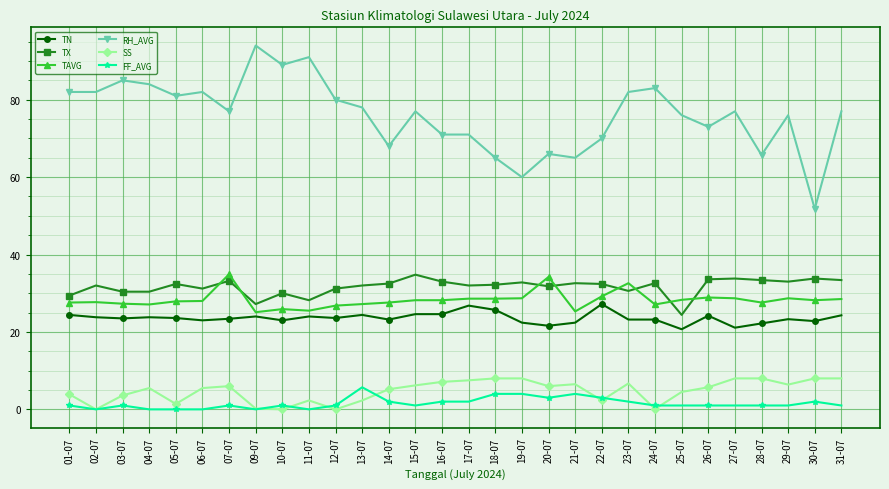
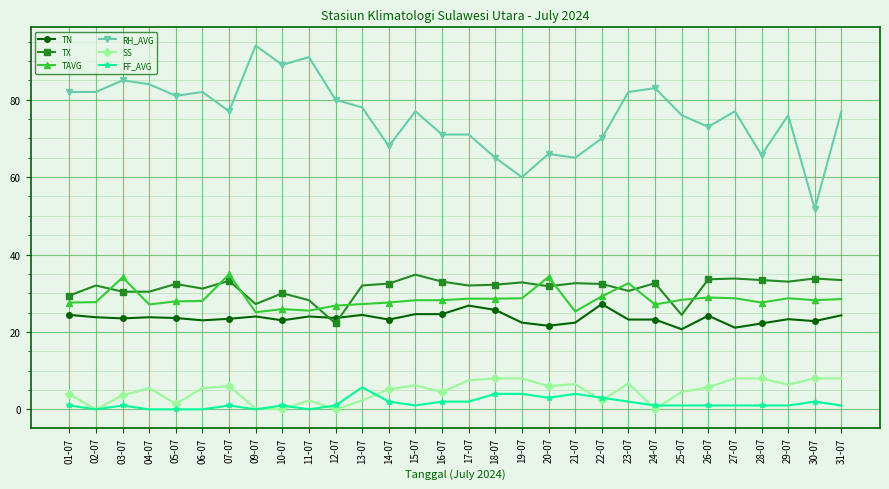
TAVG, 03-07: 27 -> 34
TX, 12-07: 31 -> 22
SS, 16-07: 7 -> 5
